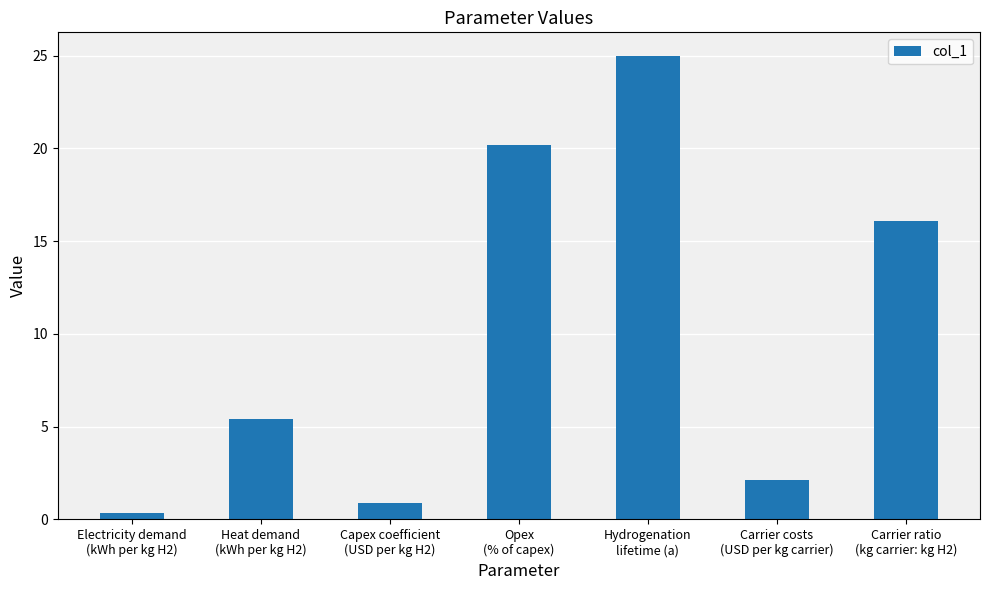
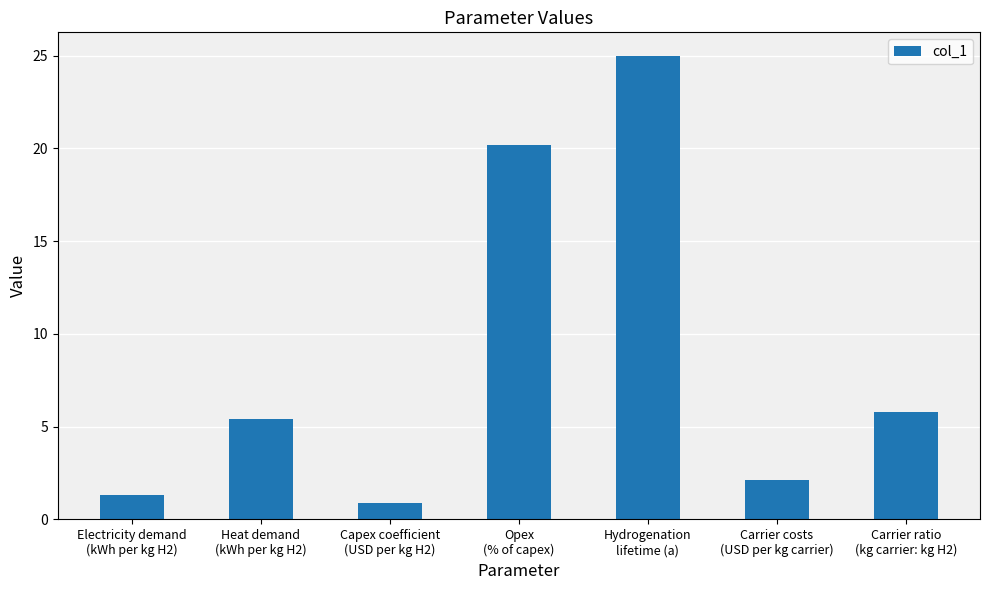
Electricity demand (kWh per kg H2): 0.4 -> 1.3
Carrier ratio (kg carrier: kg H2): 16.1 -> 5.8
